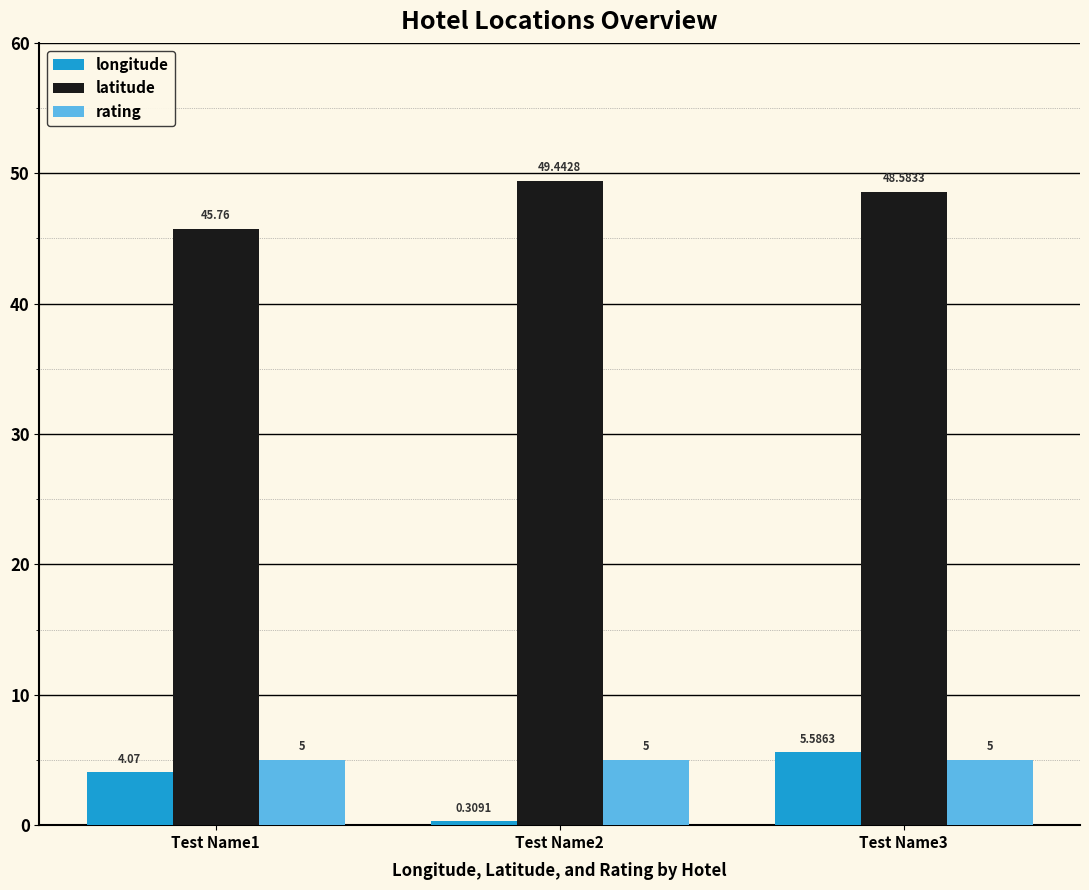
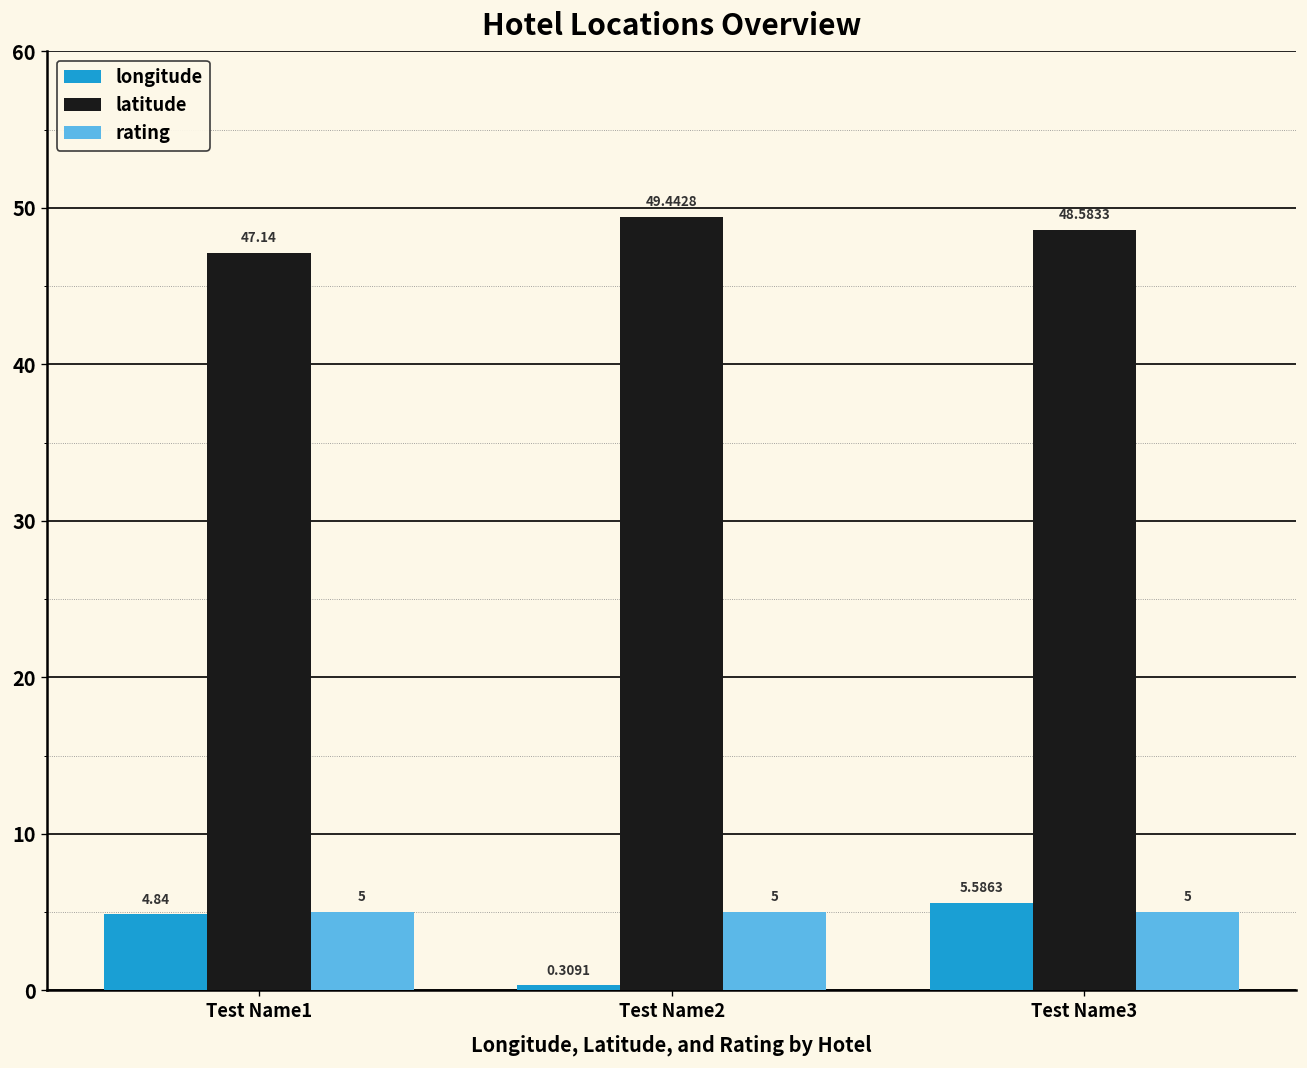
longitude, Test Name1: 4.07 -> 4.84
latitude, Test Name1: 45.76 -> 47.14
